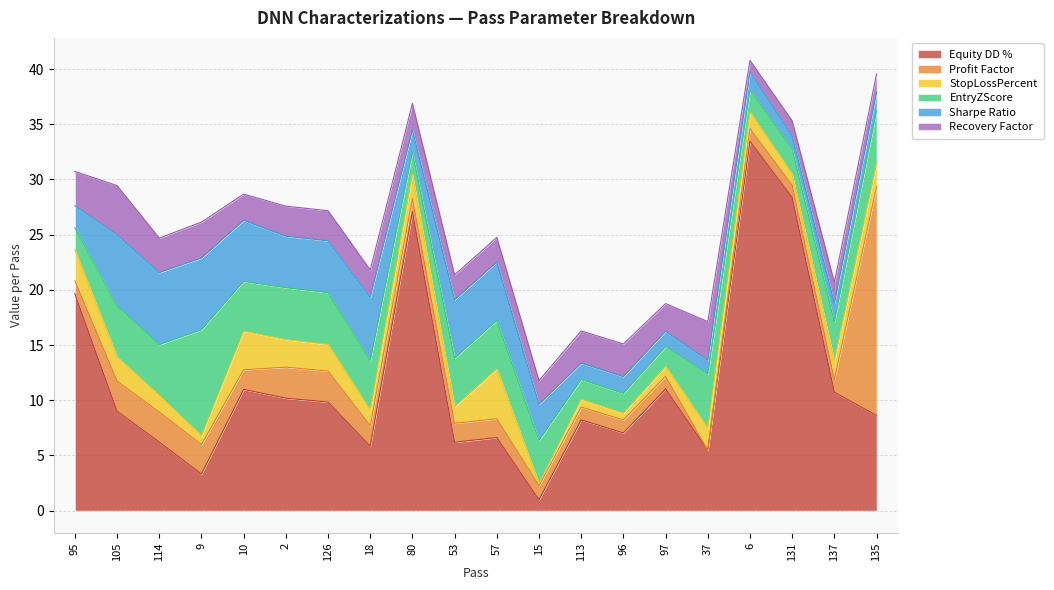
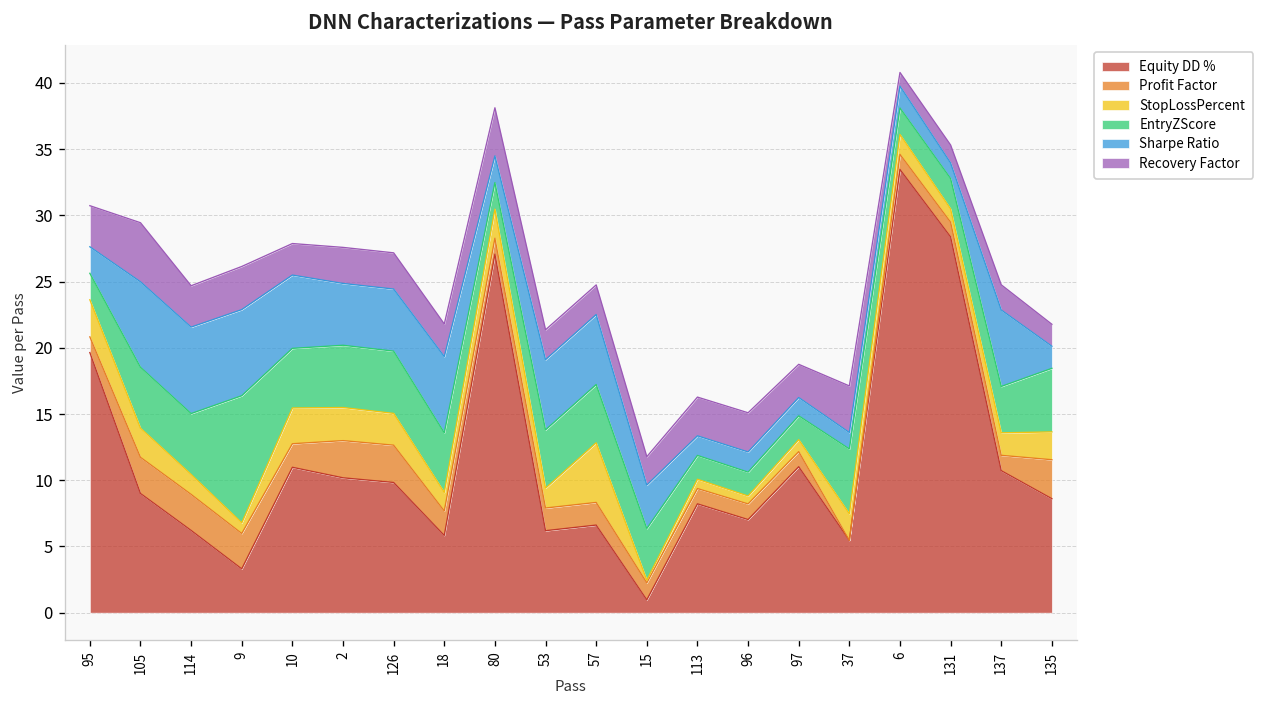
StopLossPercent, 10: 3.5 -> 2.7
Recovery Factor, 80: 2.4 -> 3.6
Sharpe Ratio, 137: 1.7 -> 5.8
Profit Factor, 135: 20.7 -> 2.9
